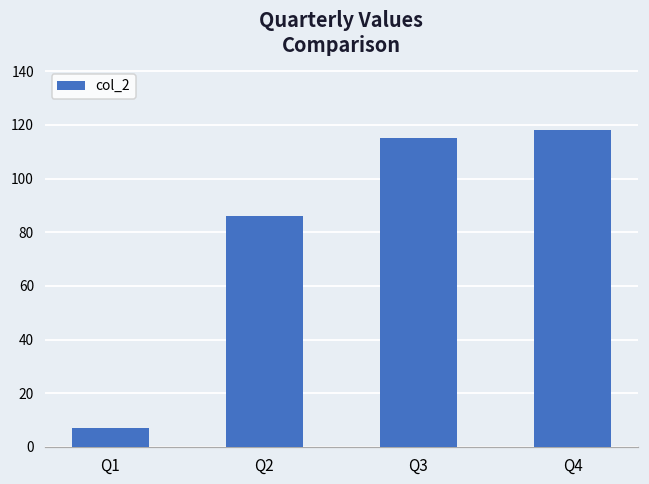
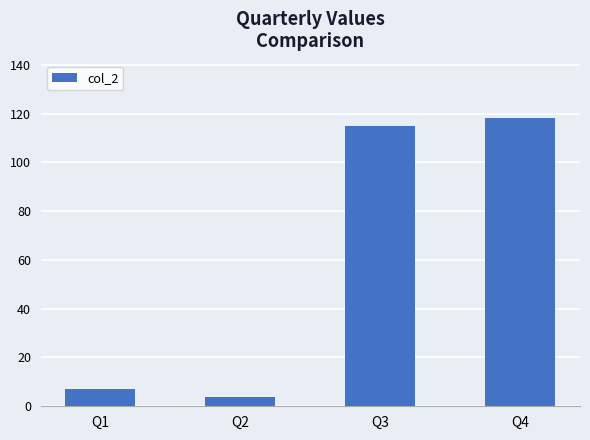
Q2: 86 -> 4
